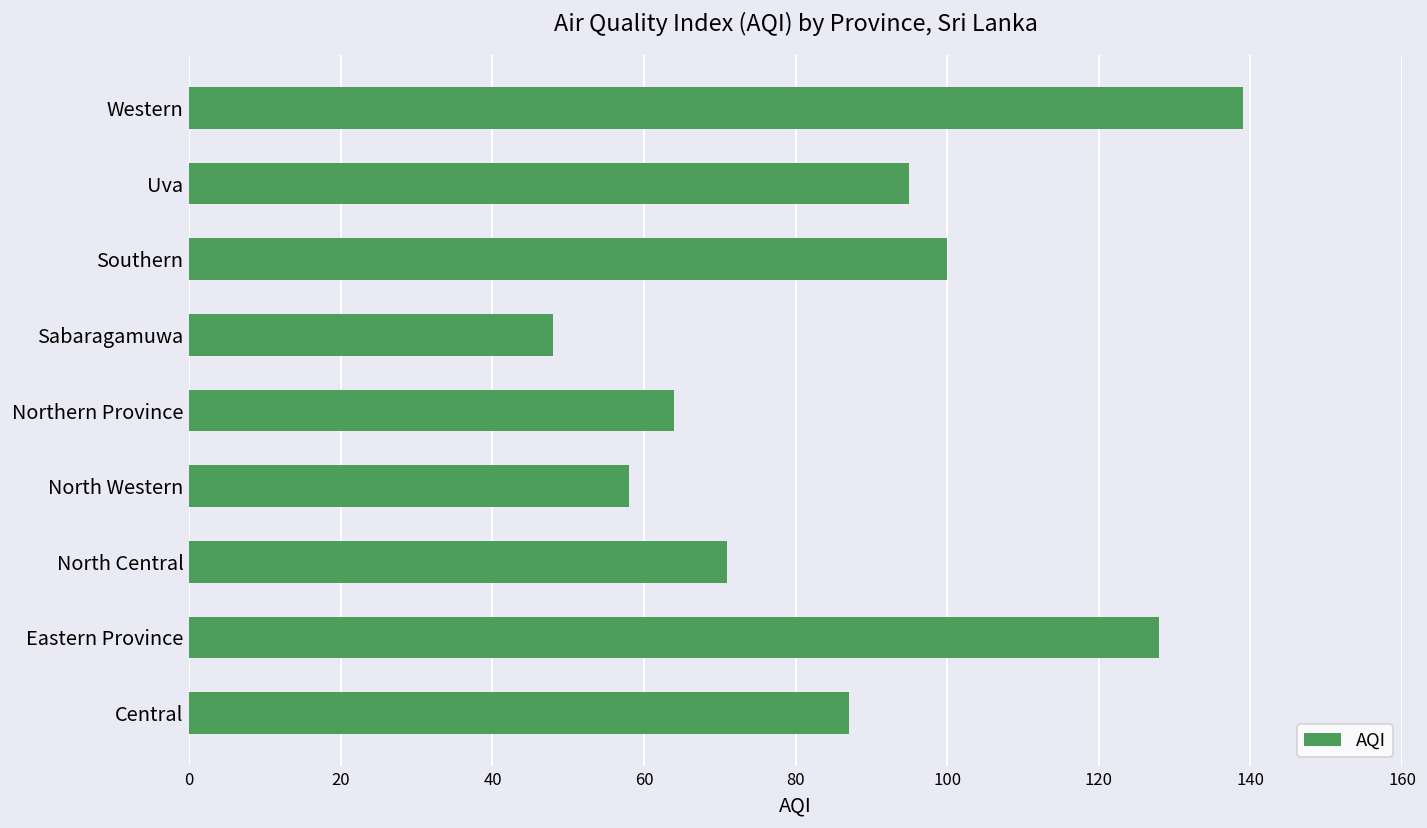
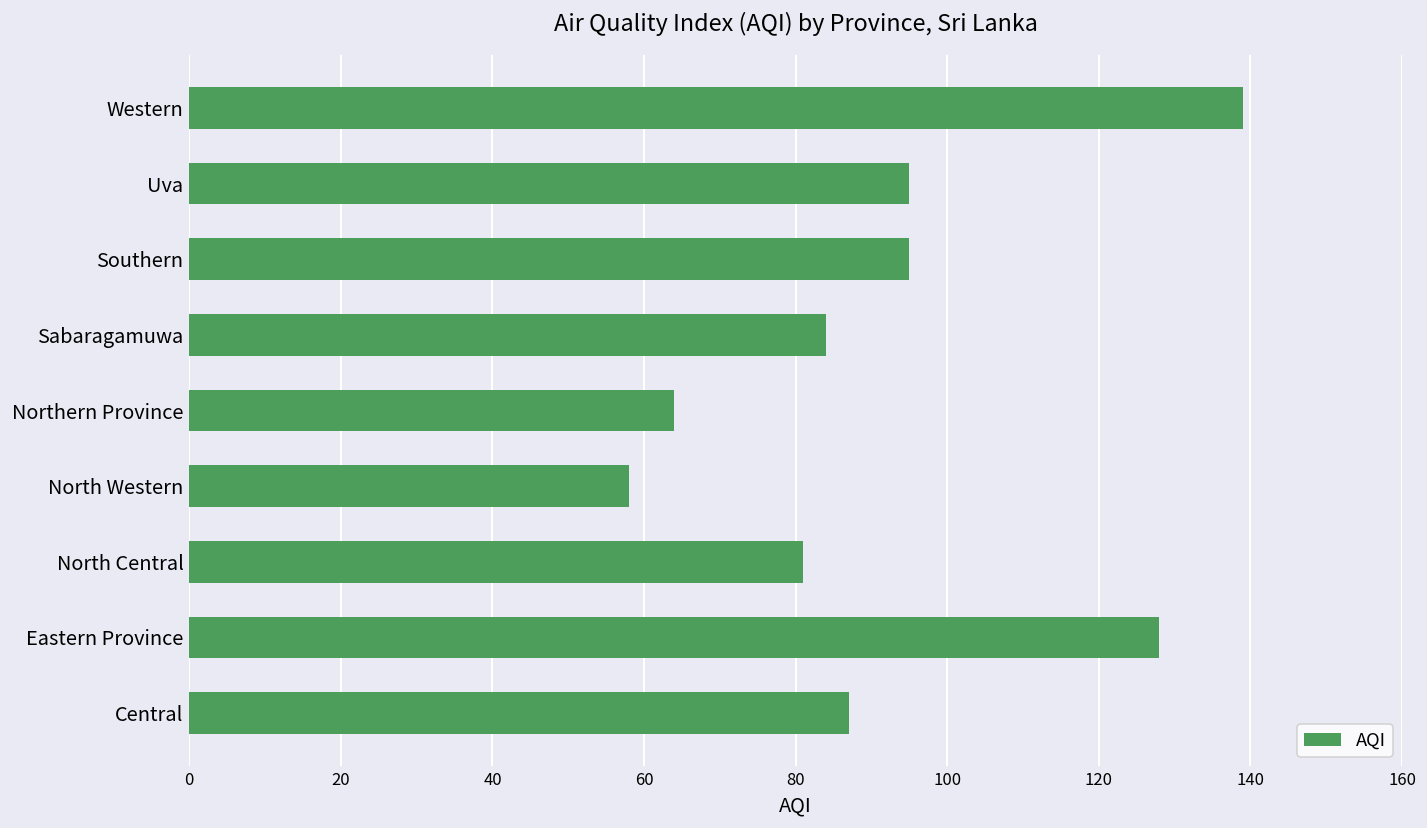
Southern: 100 -> 95
Sabaragamuwa: 48 -> 84
North Central: 71 -> 81
